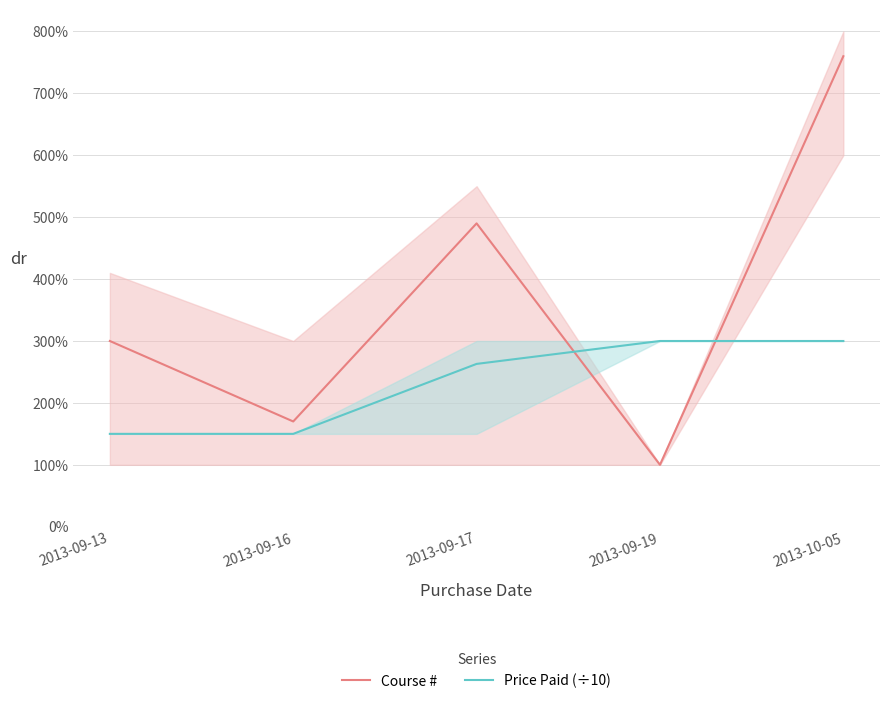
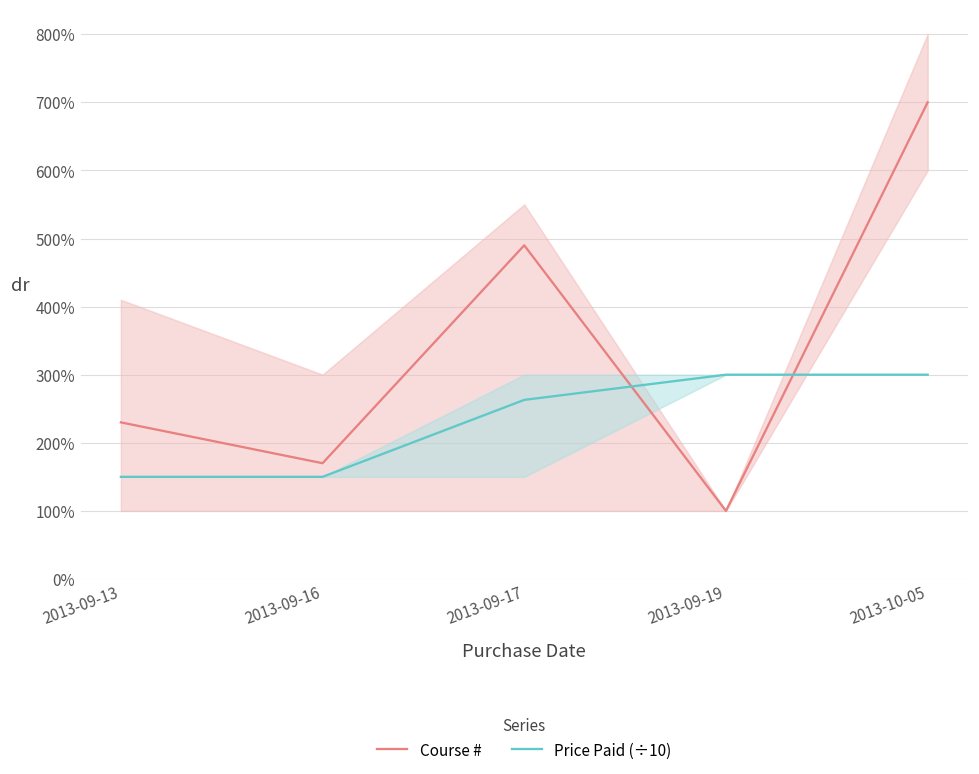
Course #, 2013-09-13: 300% -> 230%
Course #, 2013-10-05: 760% -> 700%
